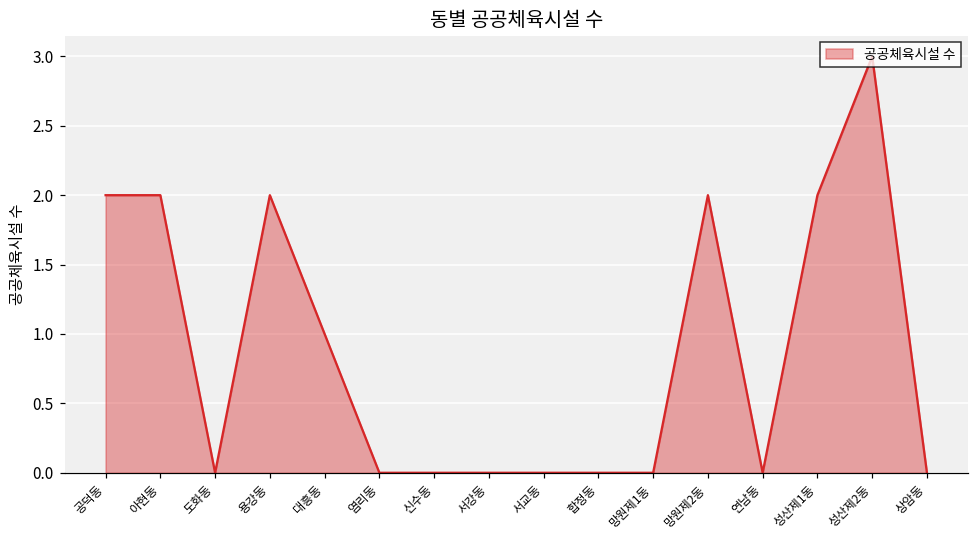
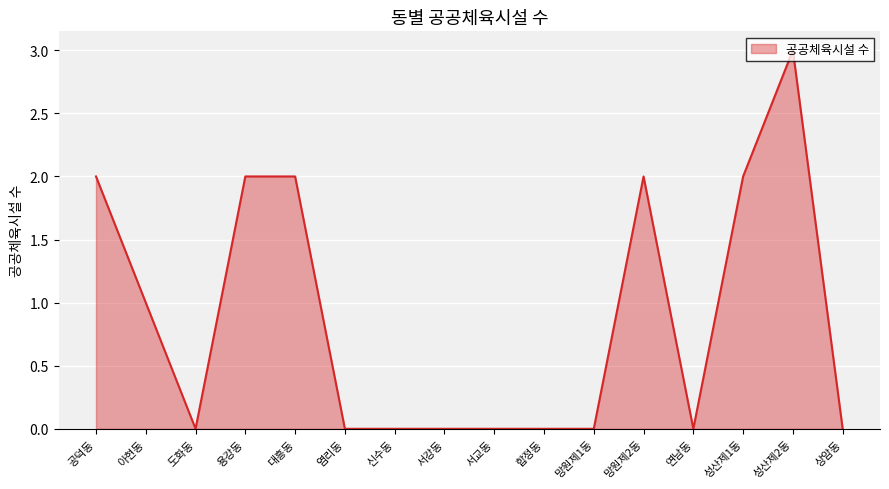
아현동: 2 -> 1
대흥동: 1 -> 2
